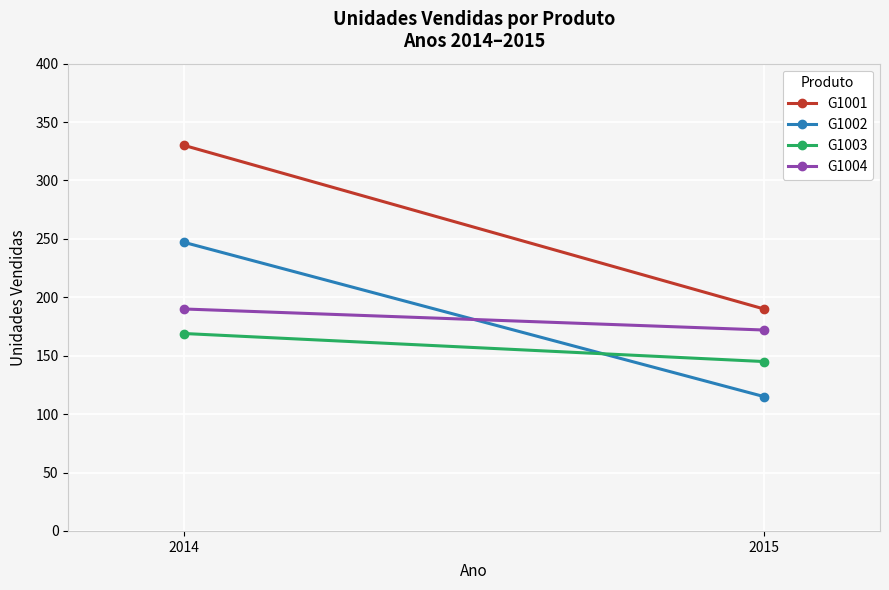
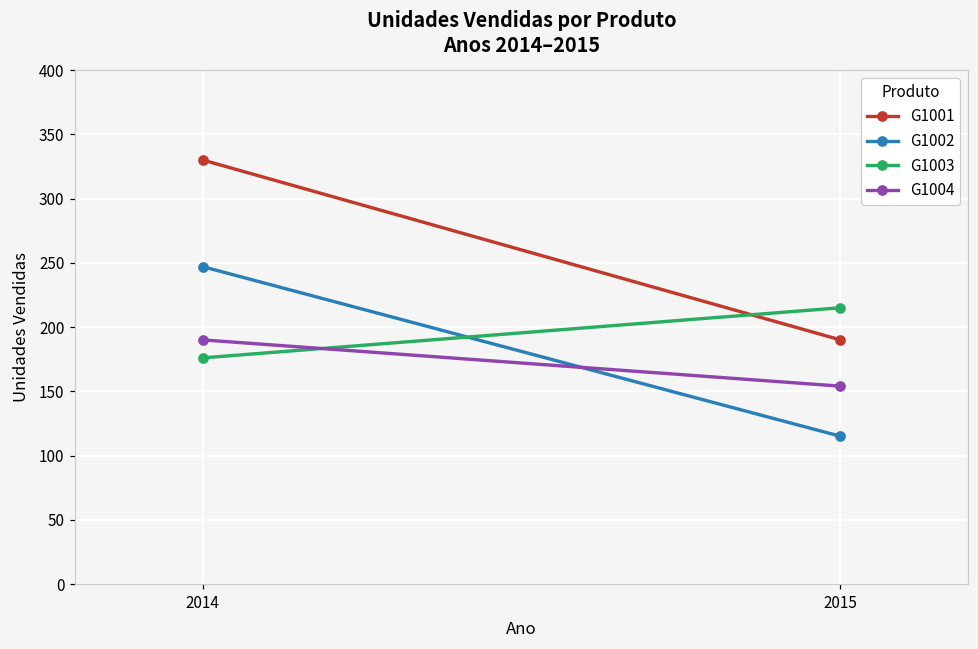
G1003, 2014: 169 -> 176
G1003, 2015: 145 -> 215
G1004, 2015: 172 -> 154
